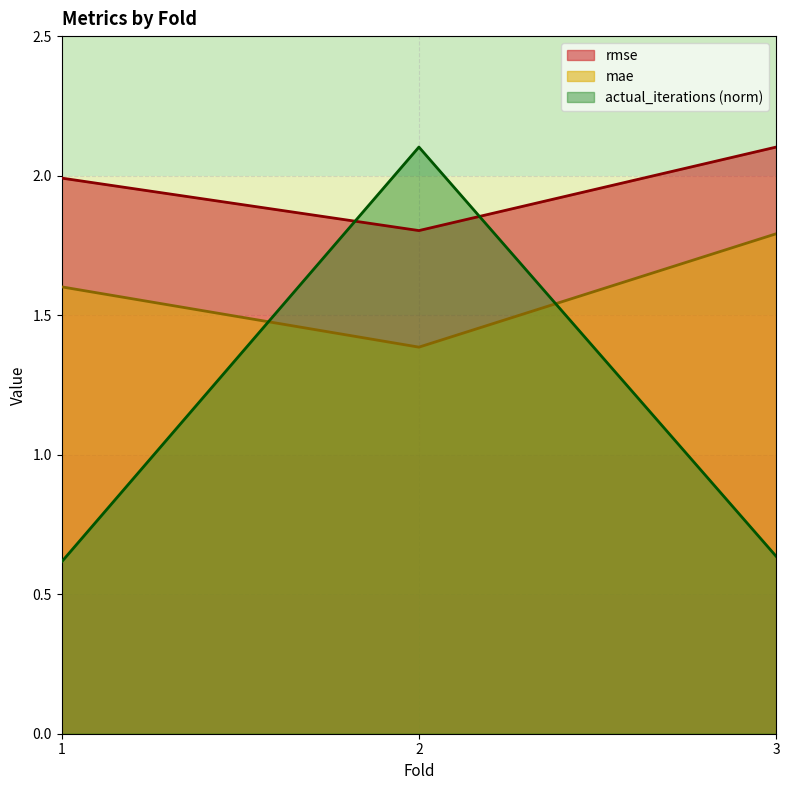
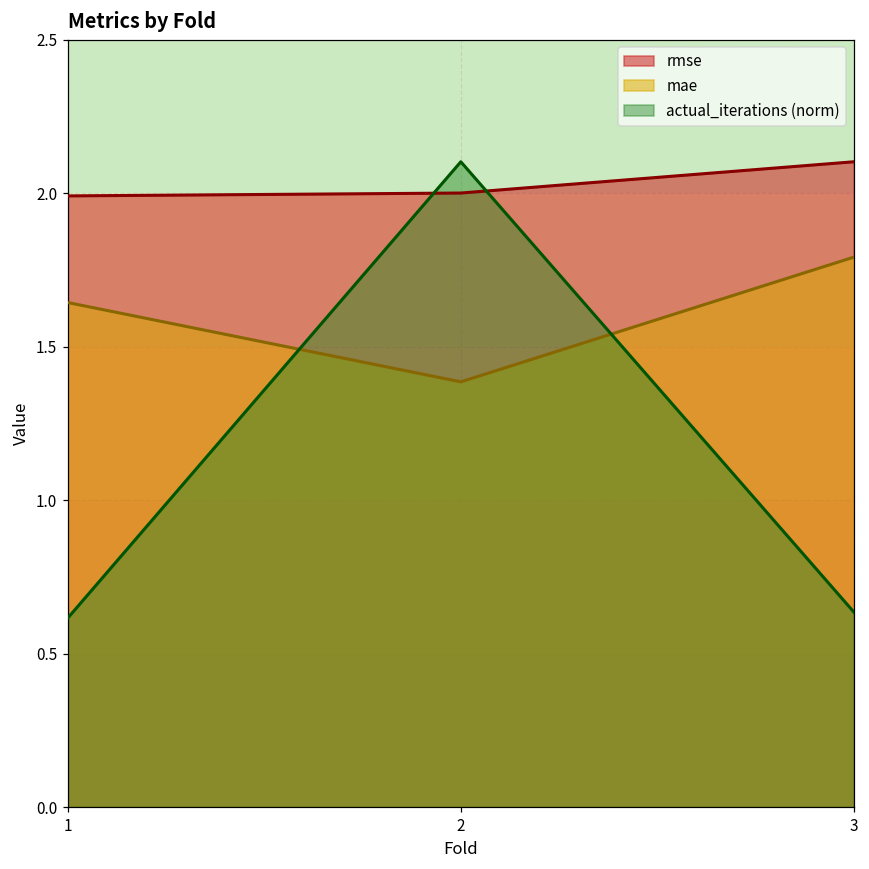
mae, 1: 1.60 -> 1.64
rmse, 2: 1.80 -> 2.00
